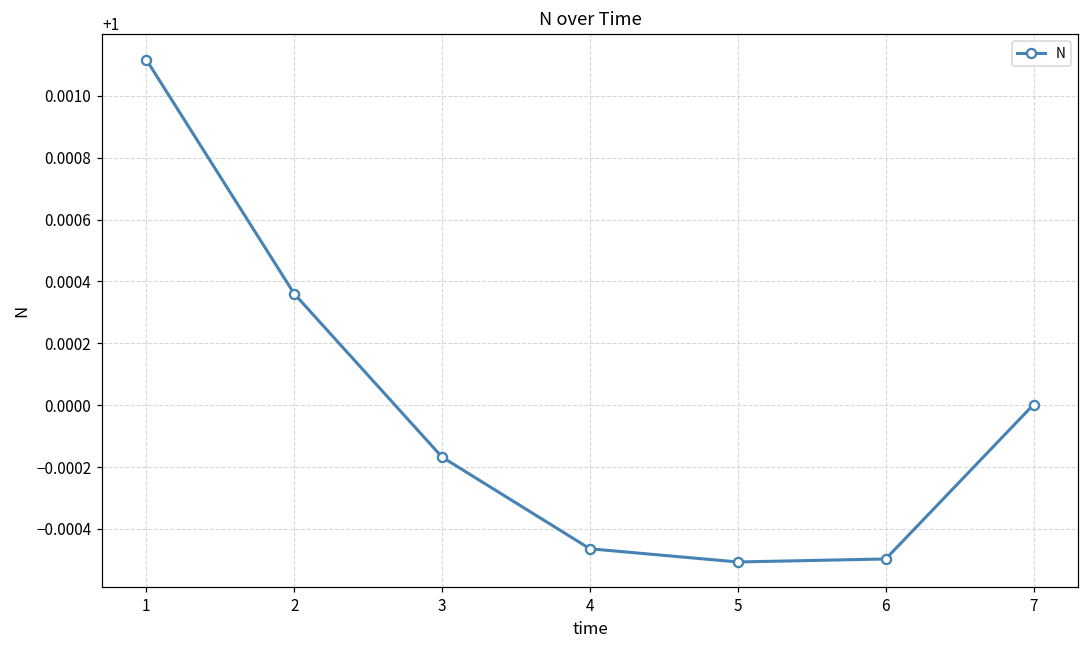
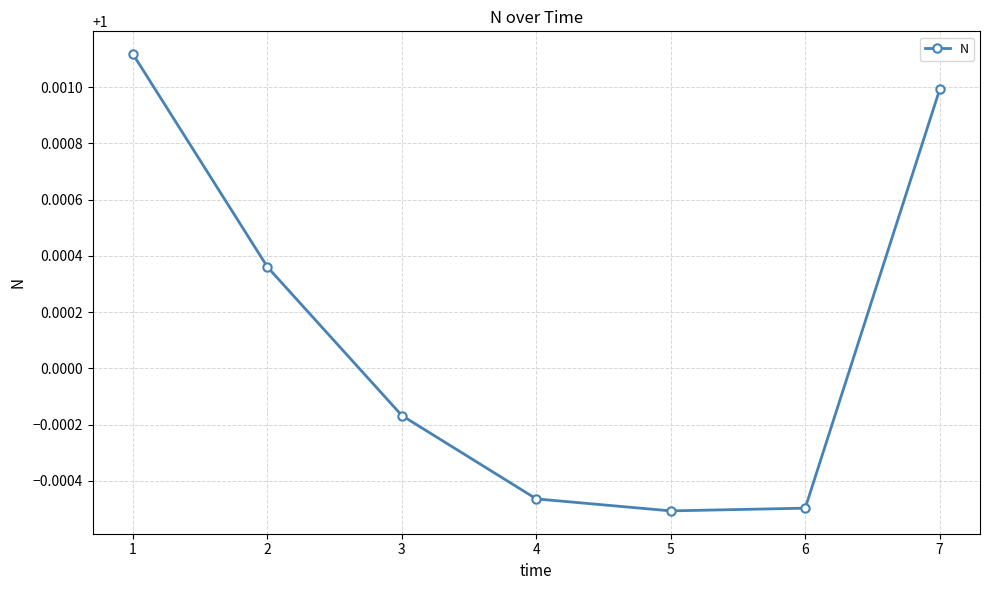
7: 1.00000 -> 1.00099
